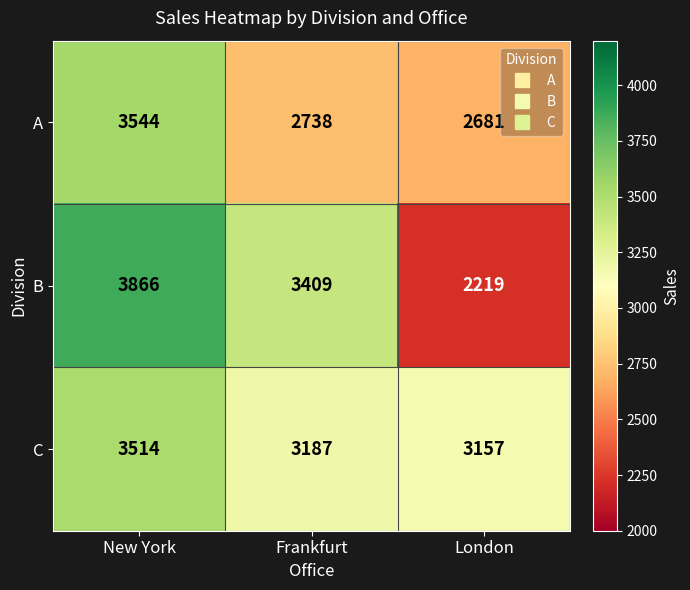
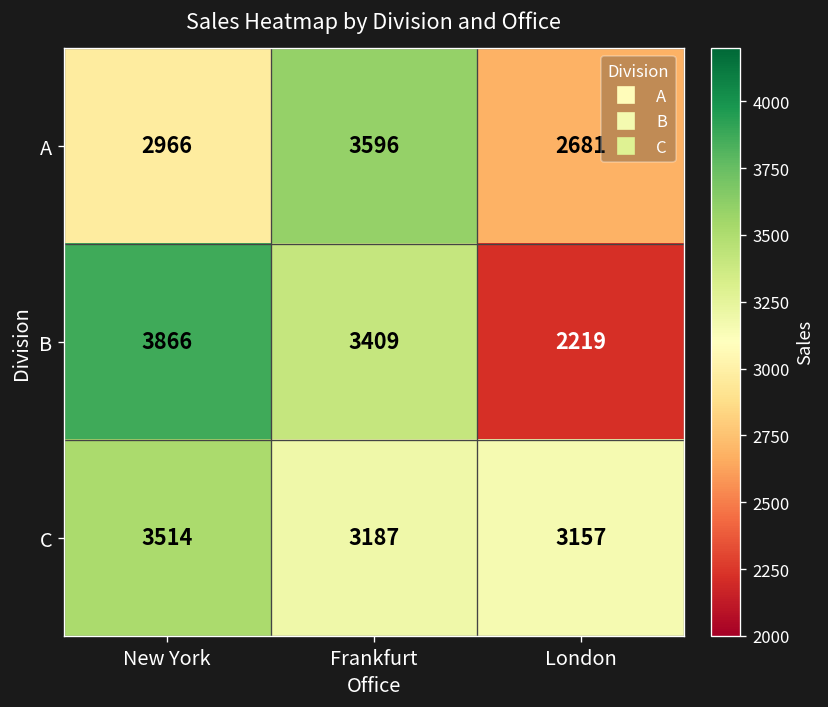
A, New York: 3544 -> 2966
A, Frankfurt: 2738 -> 3596
